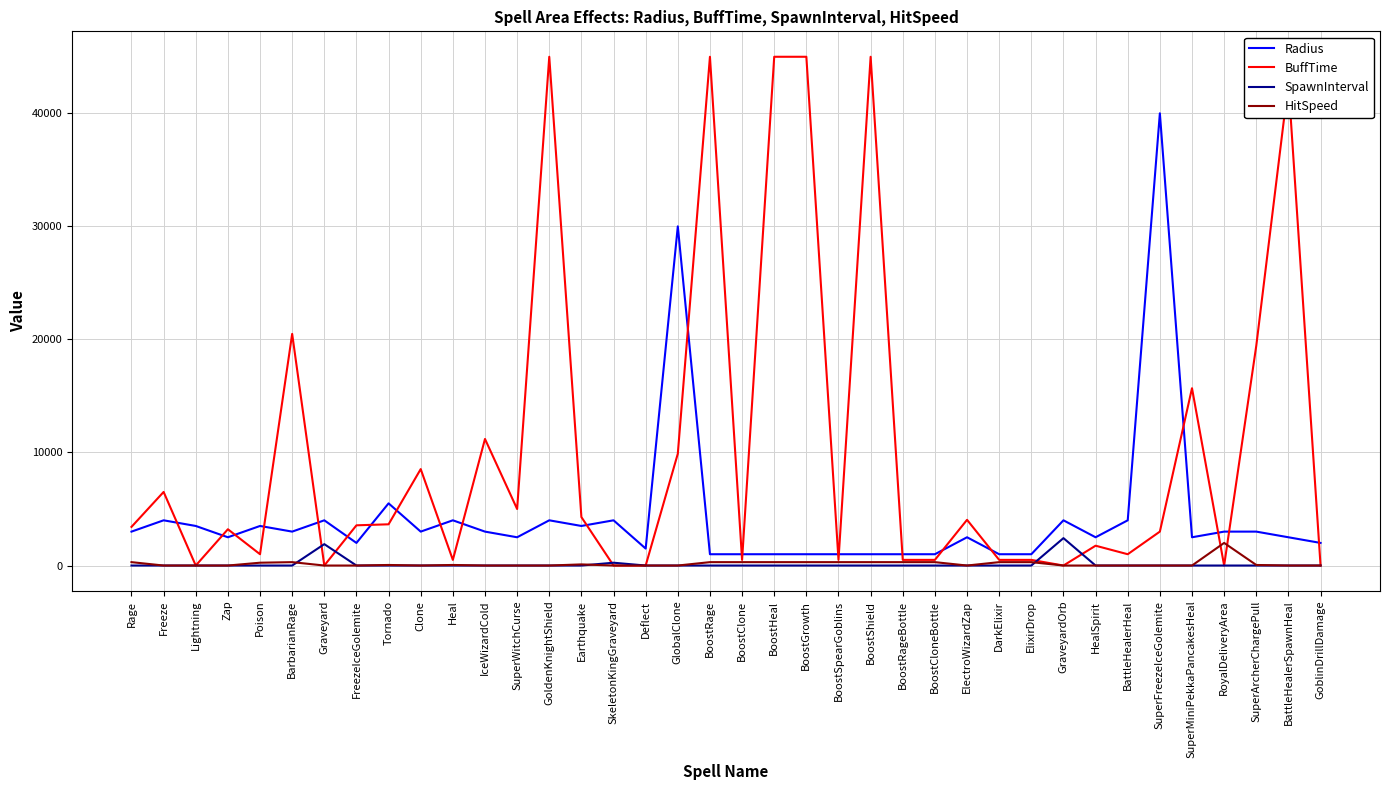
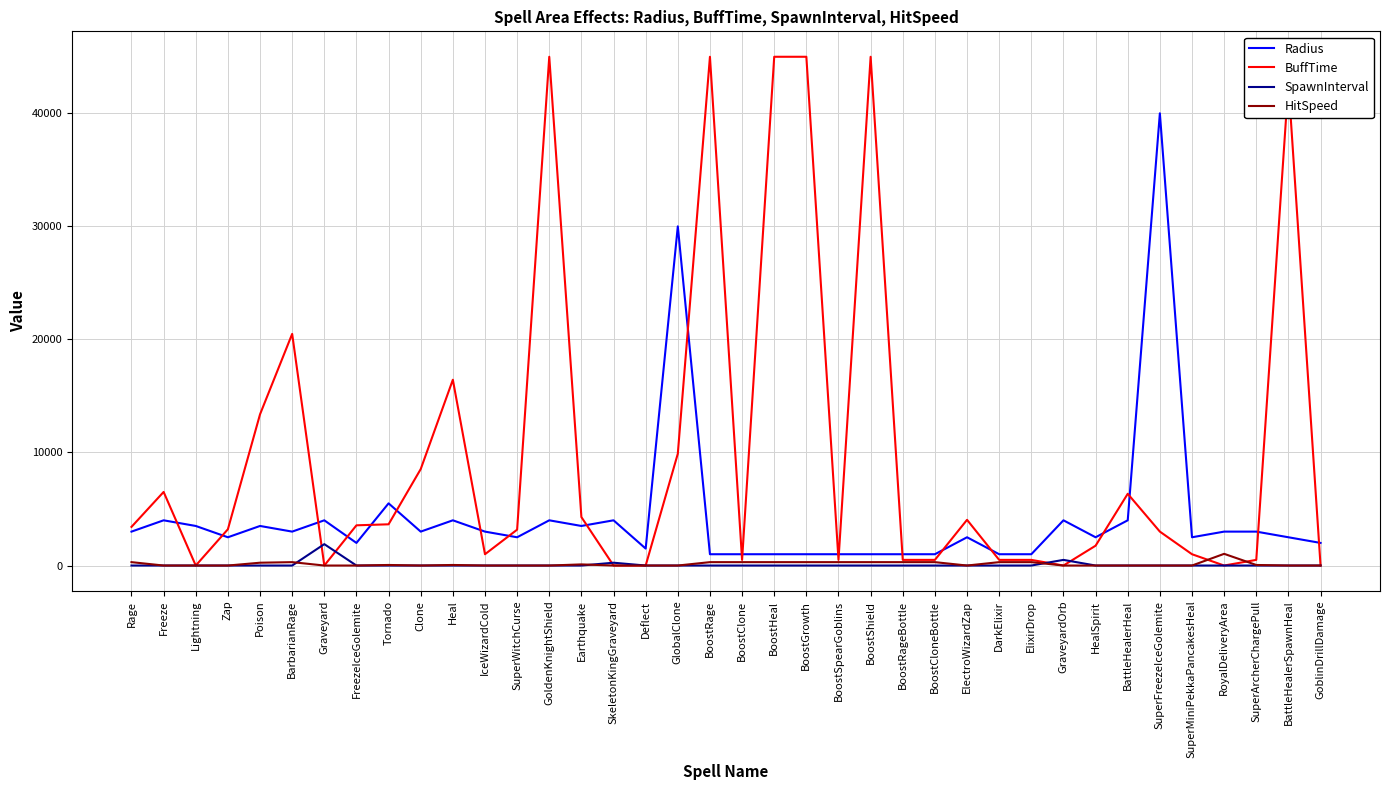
BuffTime, Poison: 1000 -> 13400
BuffTime, Heal: 500 -> 16400
BuffTime, IceWizardCold: 11200 -> 1000
BuffTime, SuperWitchCurse: 5000 -> 3200
SpawnInterval, GraveyardOrb: 2400 -> 500
BuffTime, BattleHealerHeal: 1000 -> 6300
BuffTime, SuperMiniPekkaPancakesHeal: 15700 -> 1000
HitSpeed, RoyalDeliveryArea: 2000 -> 1000
BuffTime, SuperArcherChargePull: 19400 -> 500
